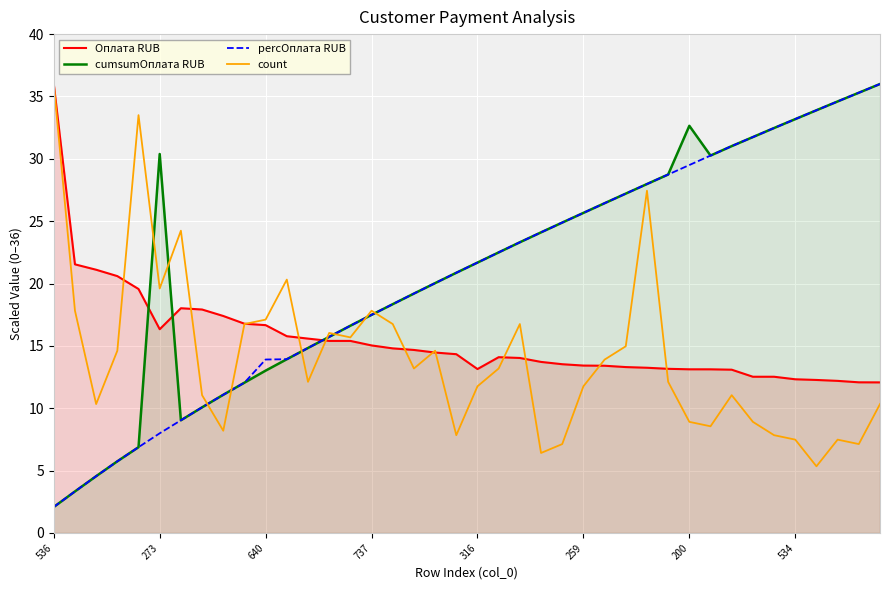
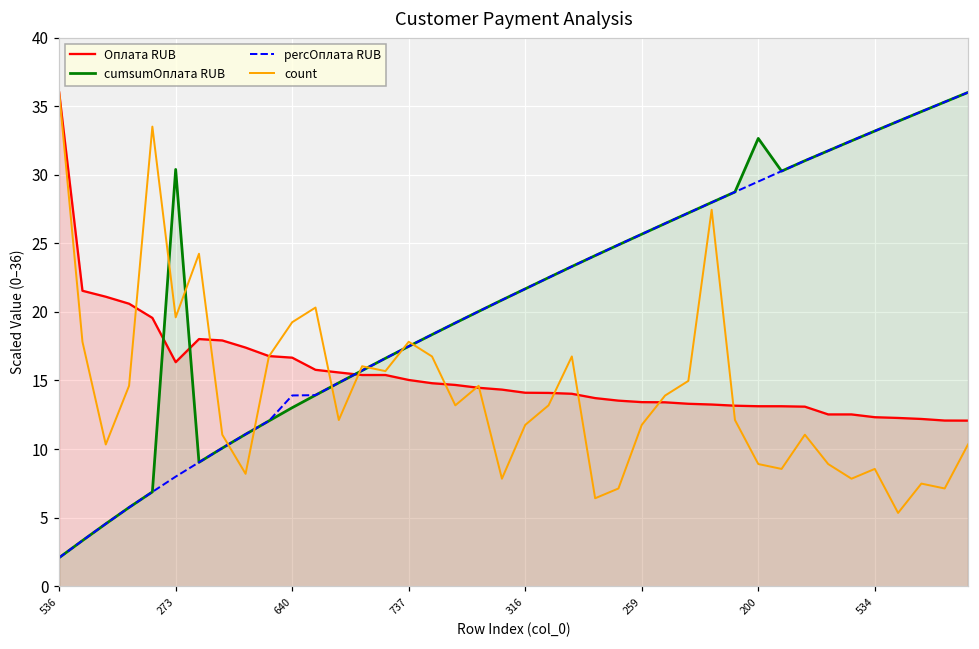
count, 640: 17.1 -> 19.2
Оплата RUB, 316: 13.1 -> 14.1
count, 534: 7.5 -> 8.6
